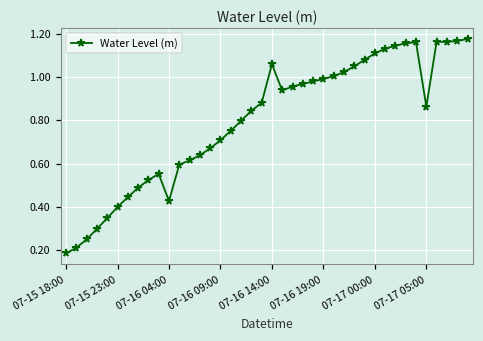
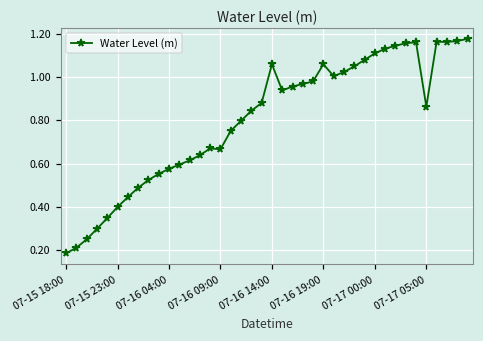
07-16 04:00: 0.43 -> 0.58
07-16 09:00: 0.71 -> 0.67
07-16 19:00: 0.99 -> 1.06
